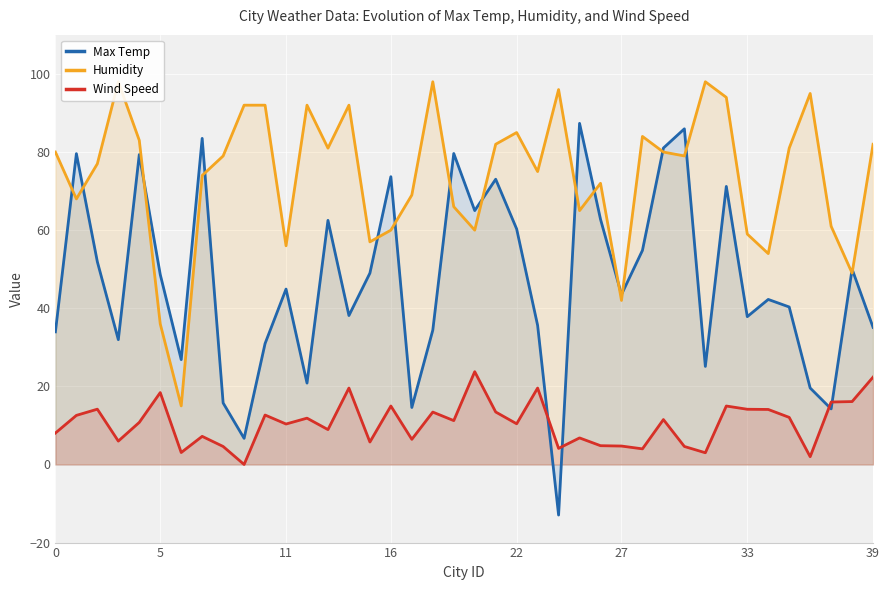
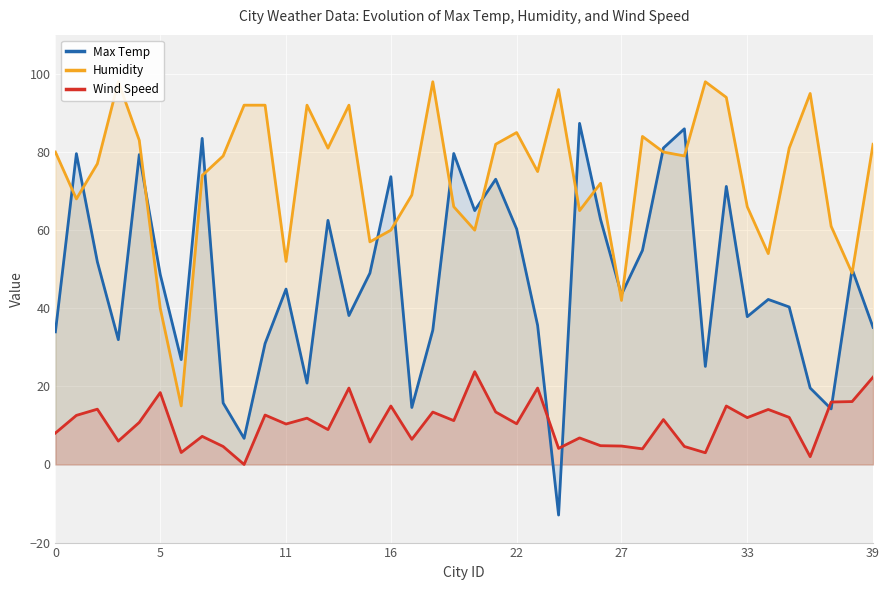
Humidity, 5: 36 -> 40
Humidity, 11: 56 -> 52
Humidity, 33: 59 -> 66
Wind Speed, 33: 14 -> 12
